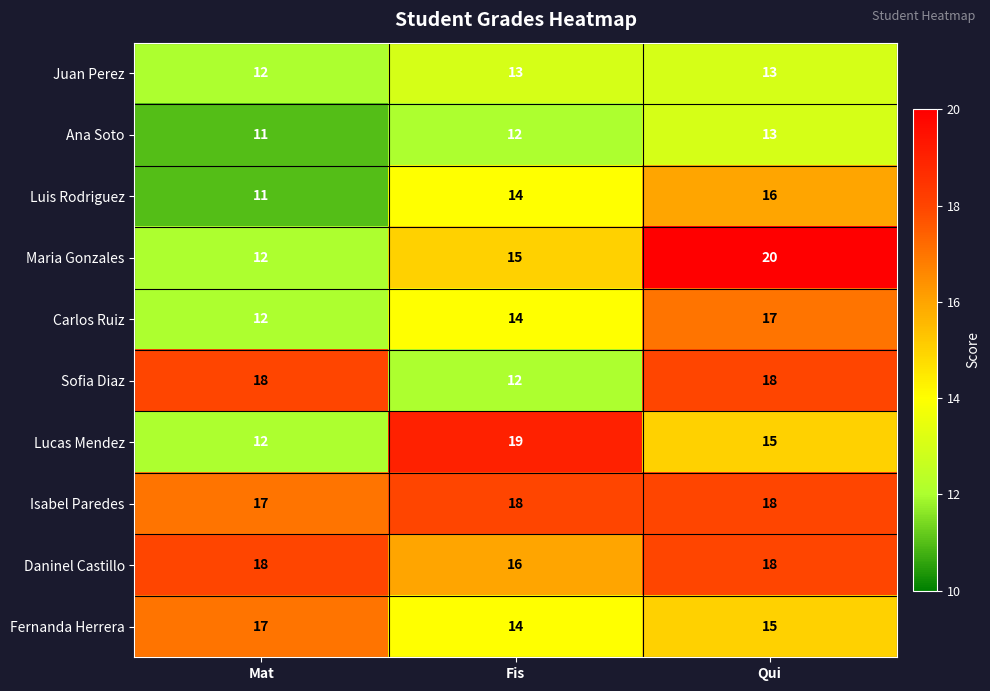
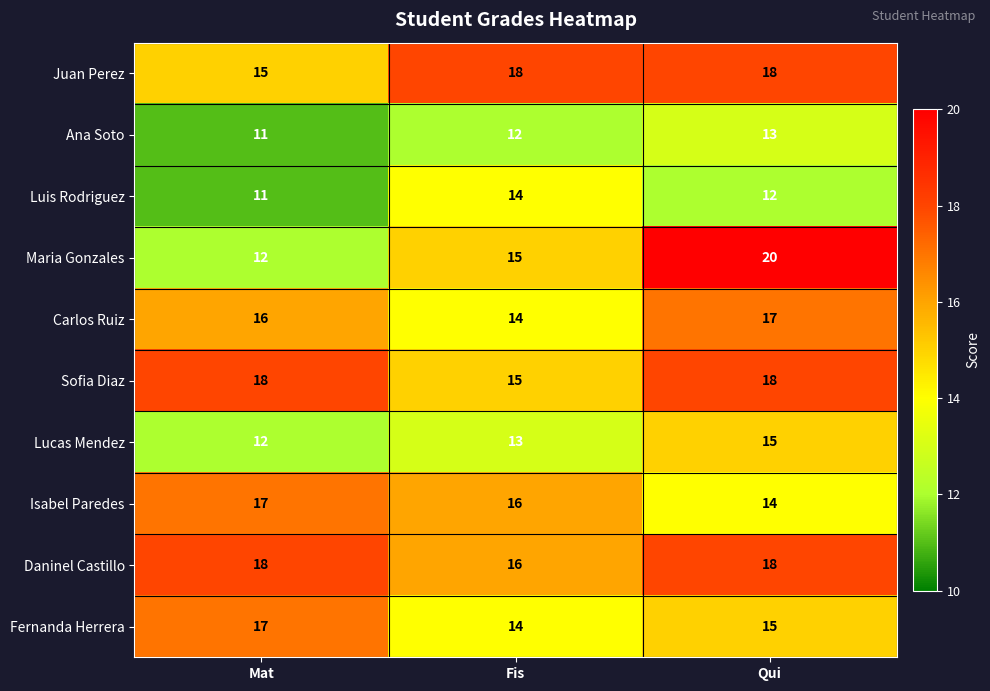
Juan Perez, Mat: 12 -> 15
Juan Perez, Fis: 13 -> 18
Juan Perez, Qui: 13 -> 18
Luis Rodriguez, Qui: 16 -> 12
Carlos Ruiz, Mat: 12 -> 16
Sofia Diaz, Fis: 12 -> 15
Lucas Mendez, Fis: 19 -> 13
Isabel Paredes, Fis: 18 -> 16
Isabel Paredes, Qui: 18 -> 14
